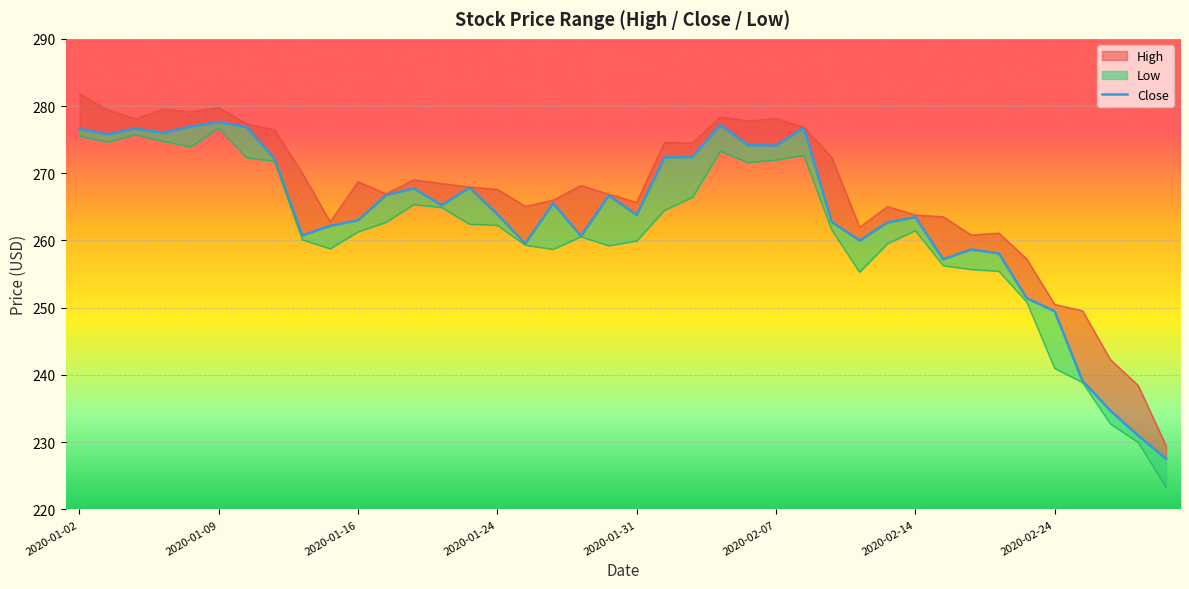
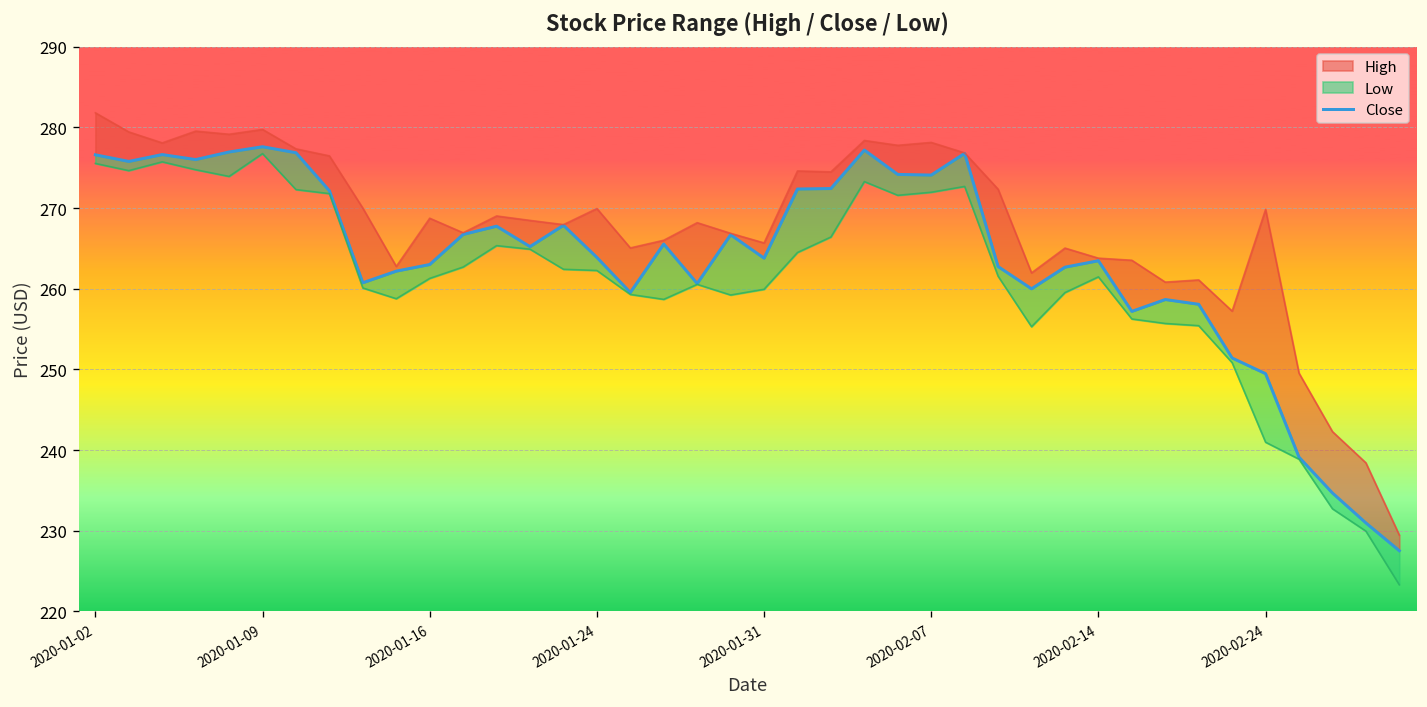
High, 2020-01-24: 268 -> 270
High, 2020-02-24: 250 -> 270
